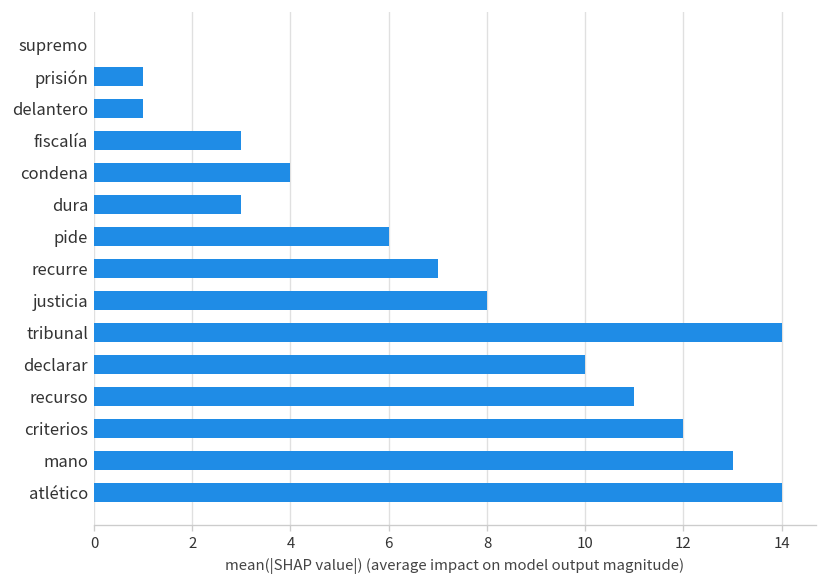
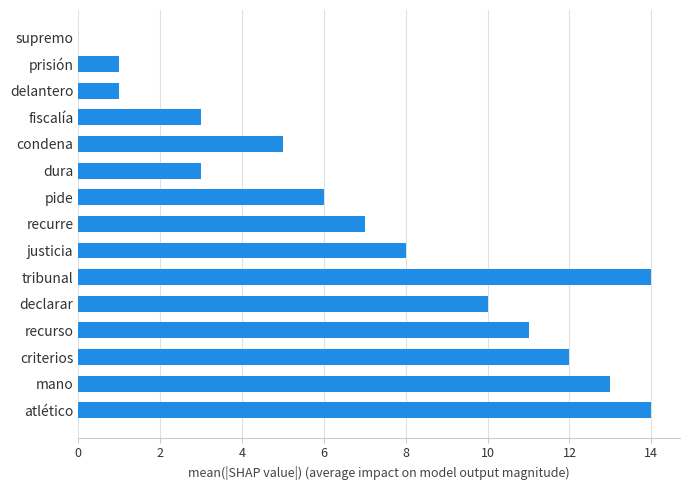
condena: 4 -> 5
